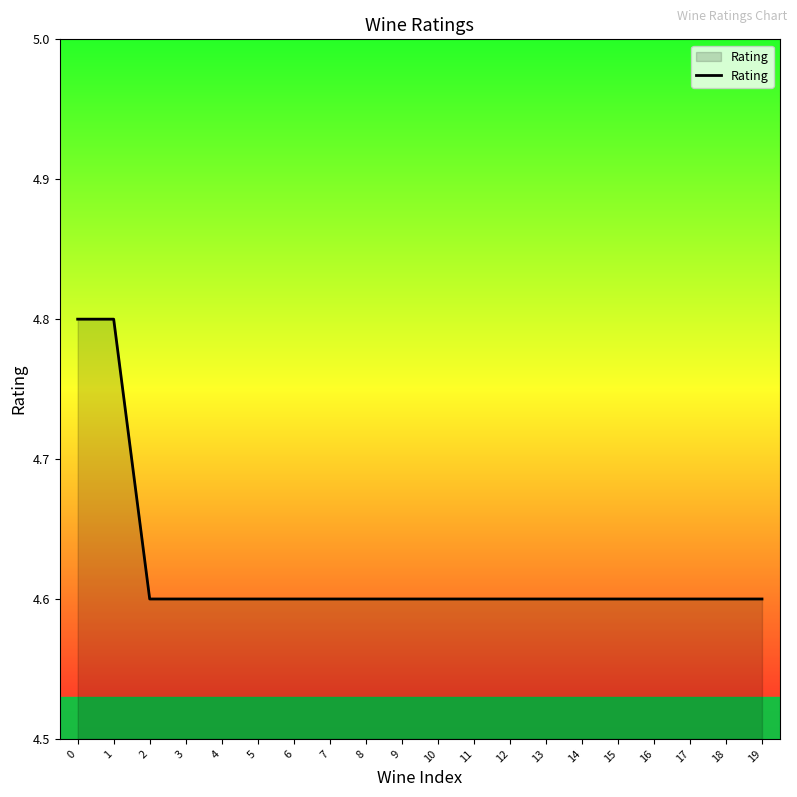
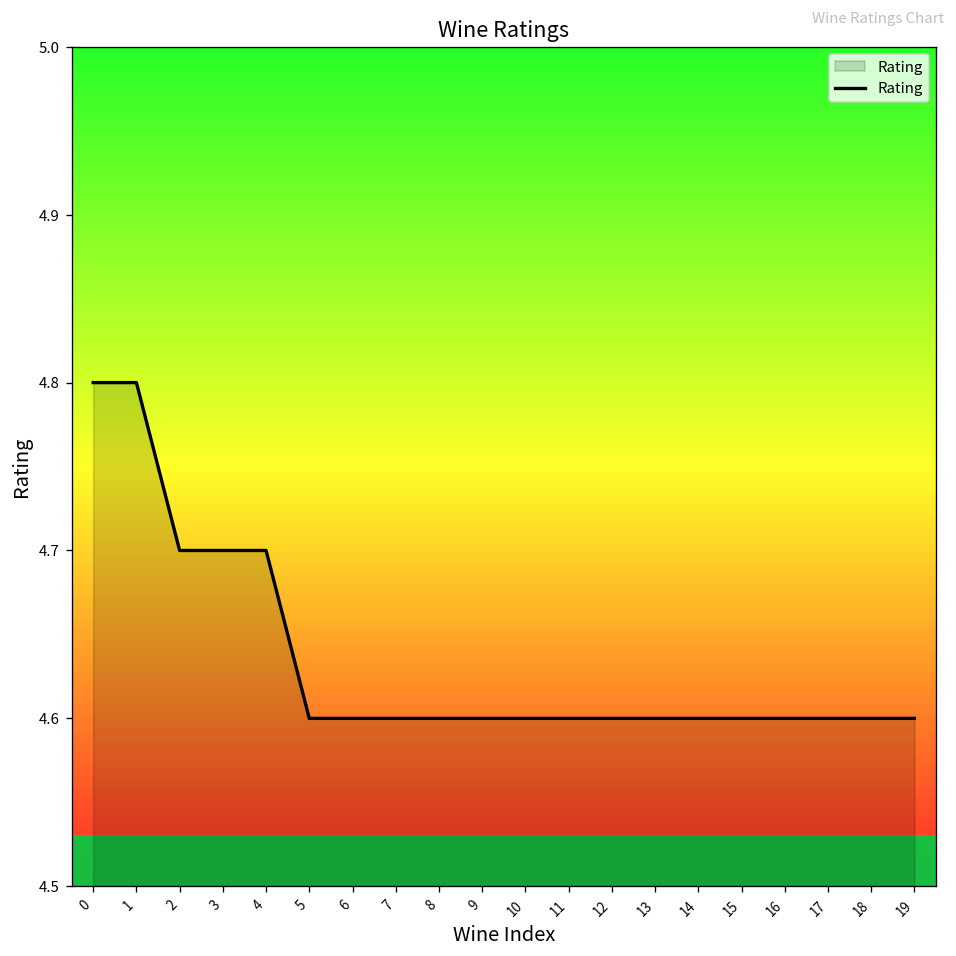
2: 4.6 -> 4.7
3: 4.6 -> 4.7
4: 4.6 -> 4.7
